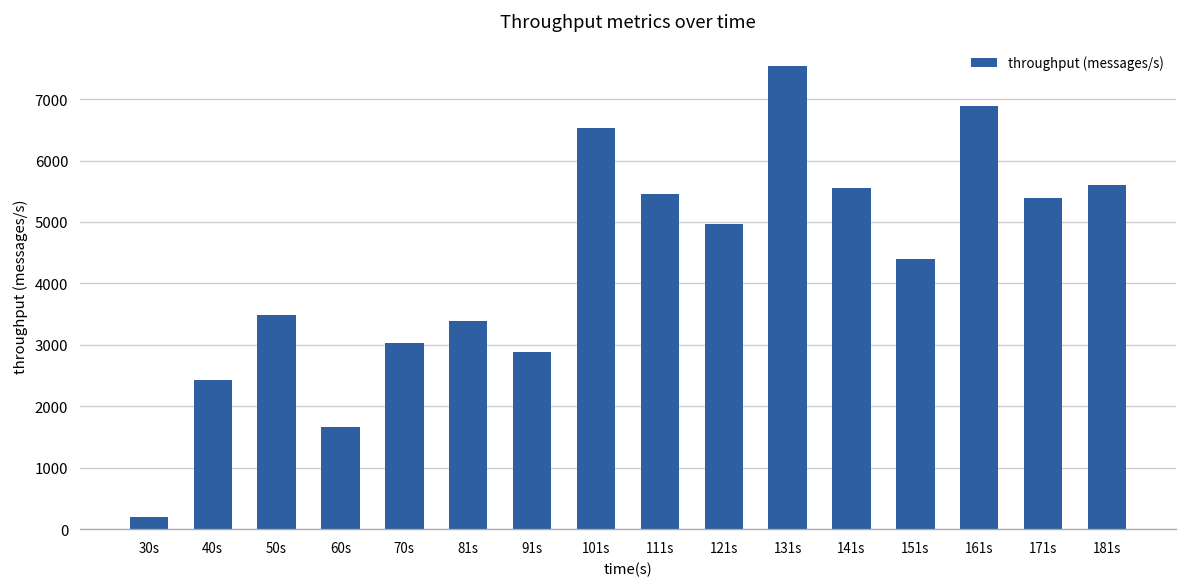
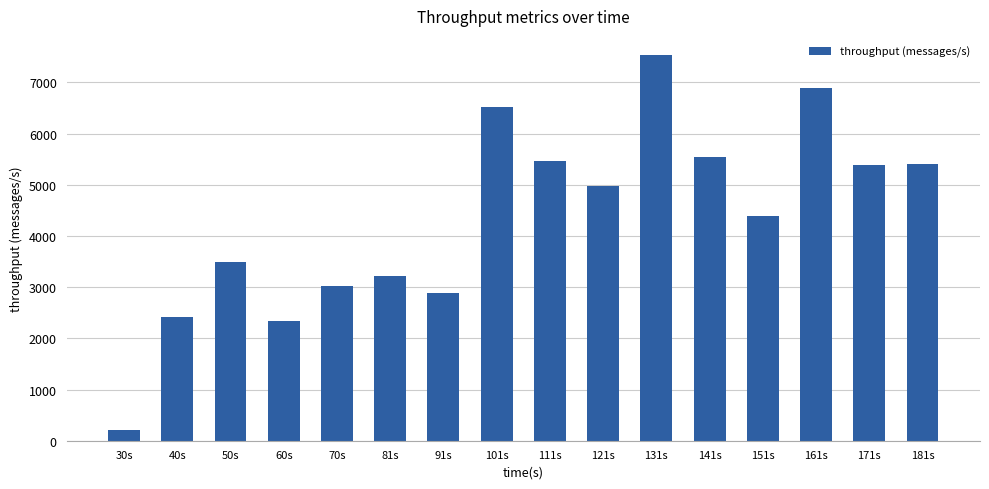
60s: 1700 -> 2300
81s: 3400 -> 3200
181s: 5600 -> 5400
